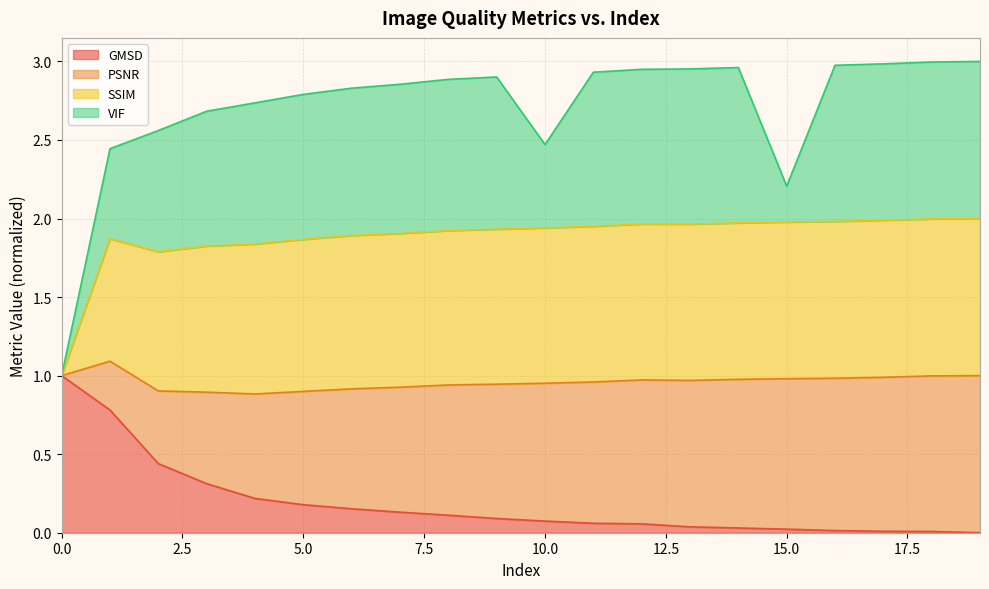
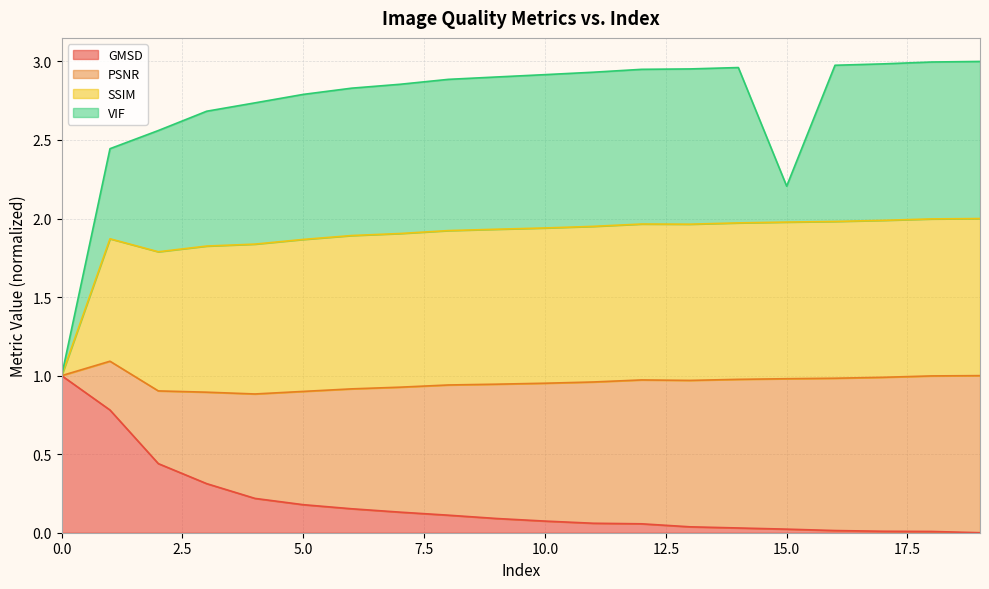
VIF, 10.0: 0.53 -> 0.98
